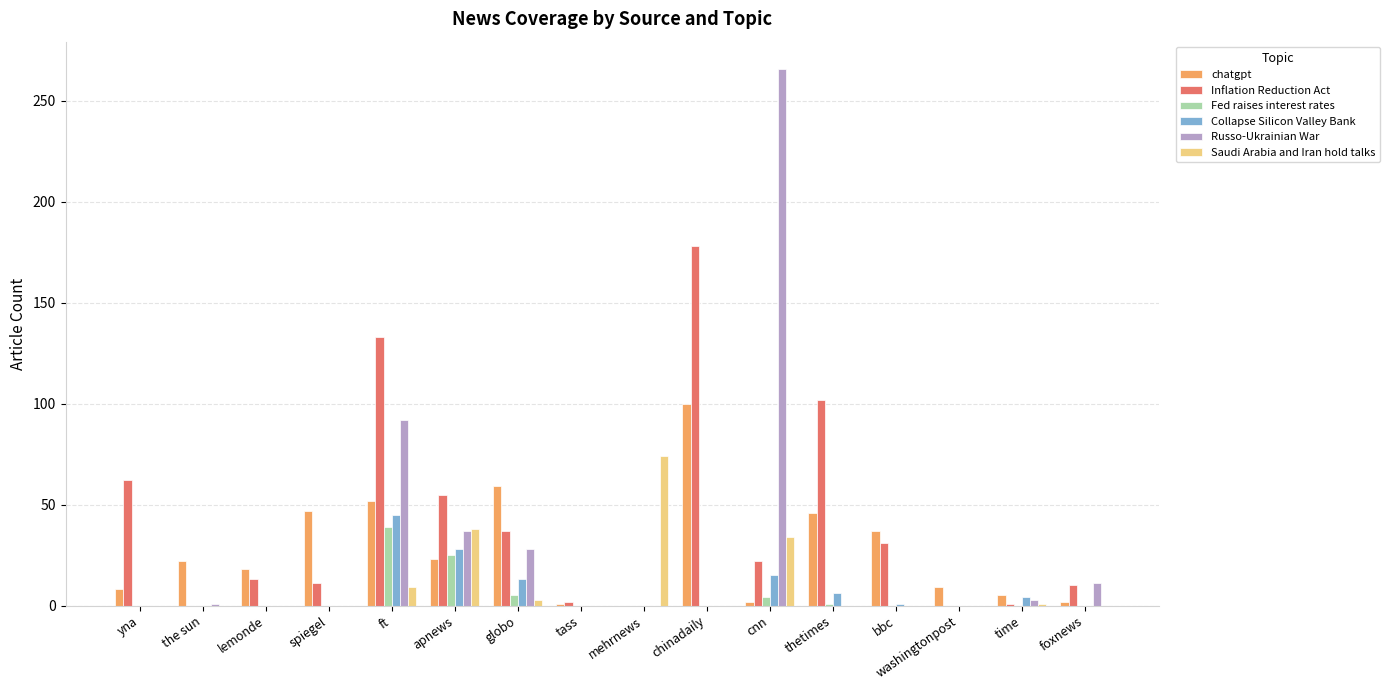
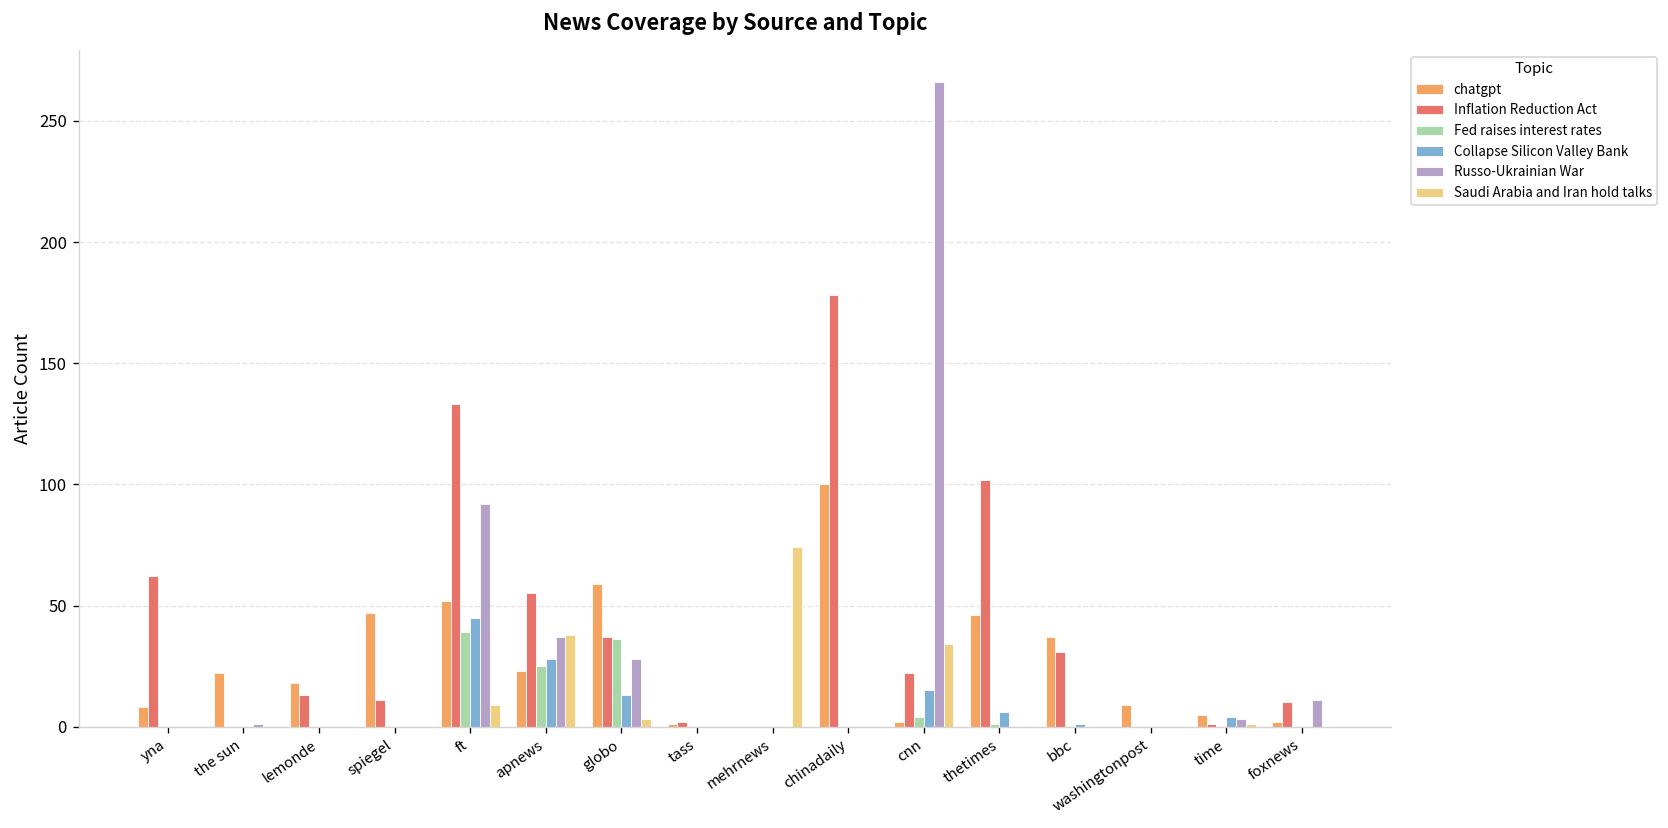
Fed raises interest rates, globo: 5 -> 36
